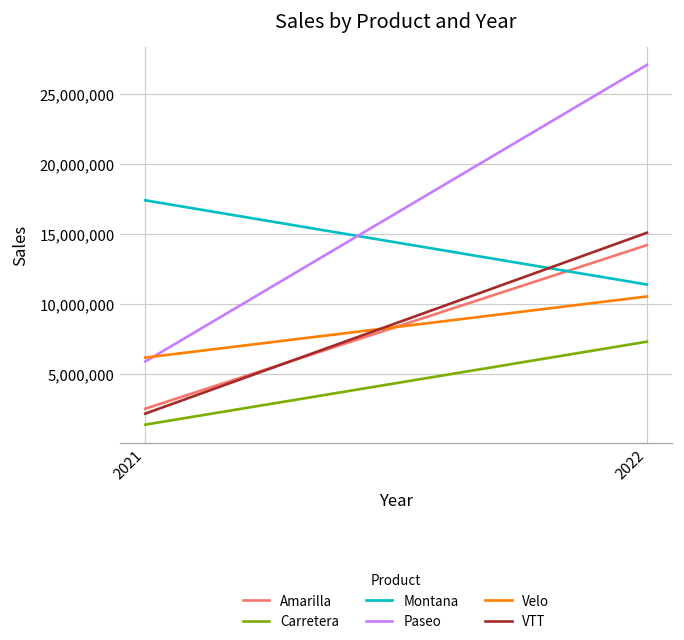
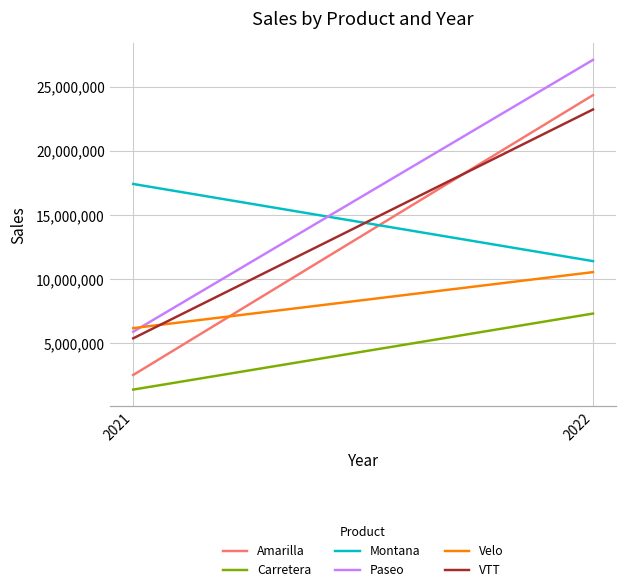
VTT, 2021: 2,200,000 -> 5,400,000
Amarilla, 2022: 14,200,000 -> 24,300,000
VTT, 2022: 15,100,000 -> 23,200,000
